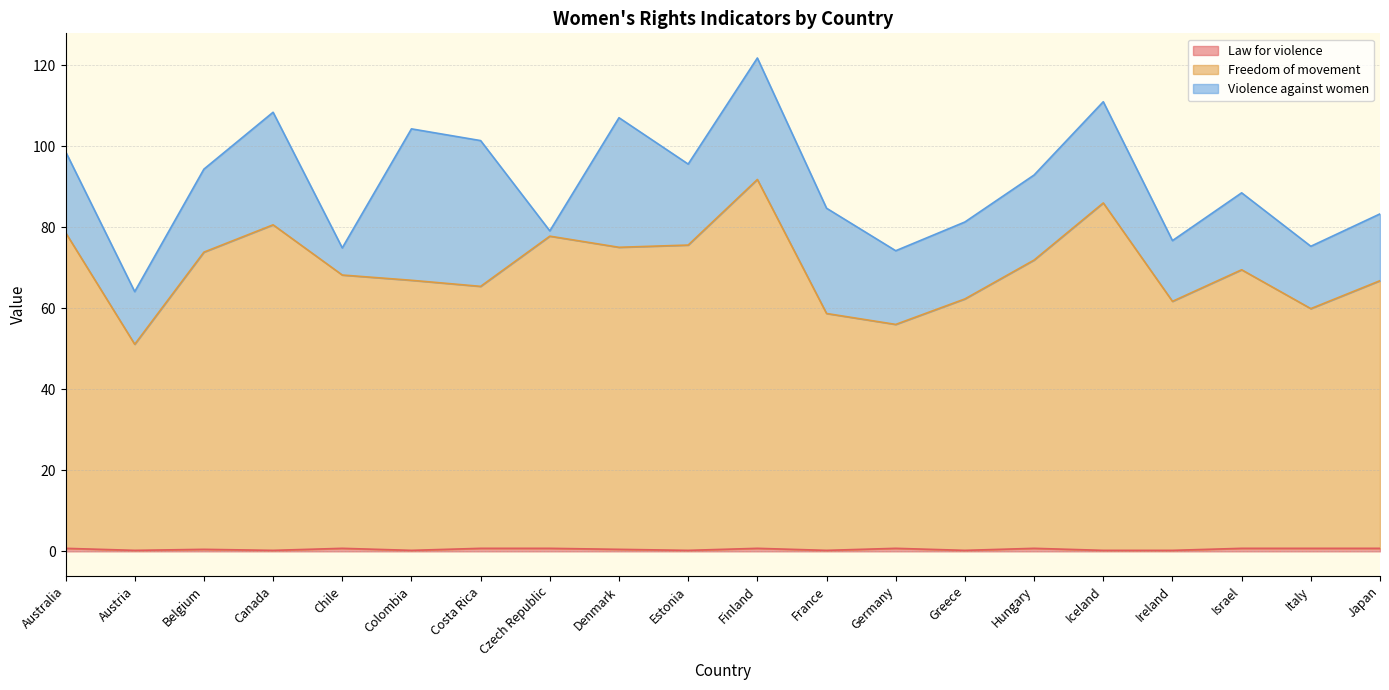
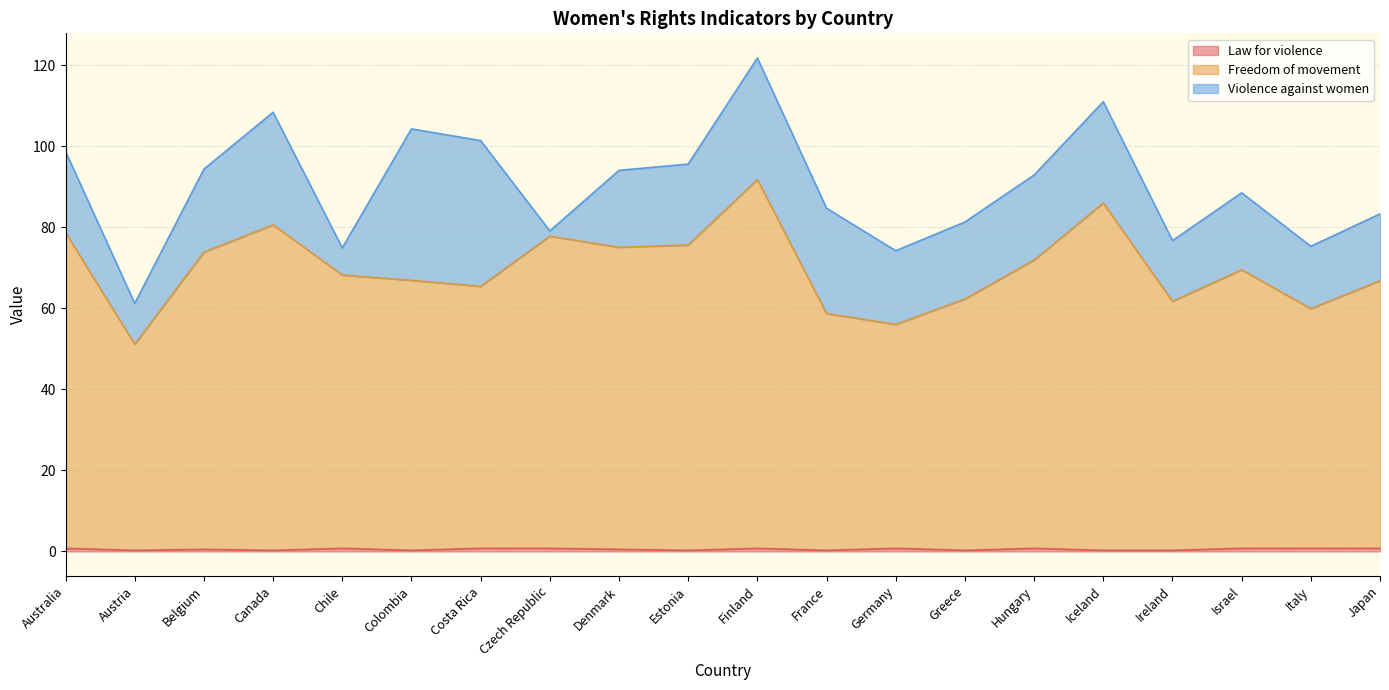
Violence against women, Austria: 13 -> 10
Violence against women, Denmark: 32 -> 19
